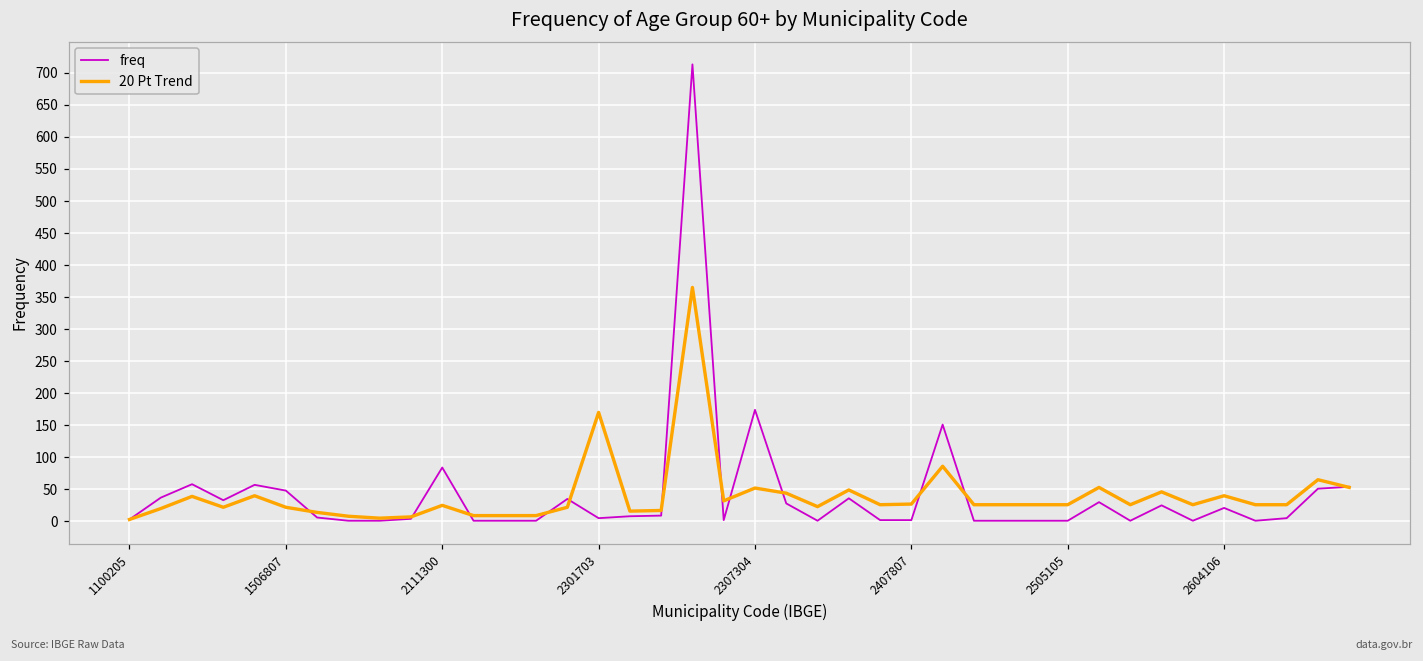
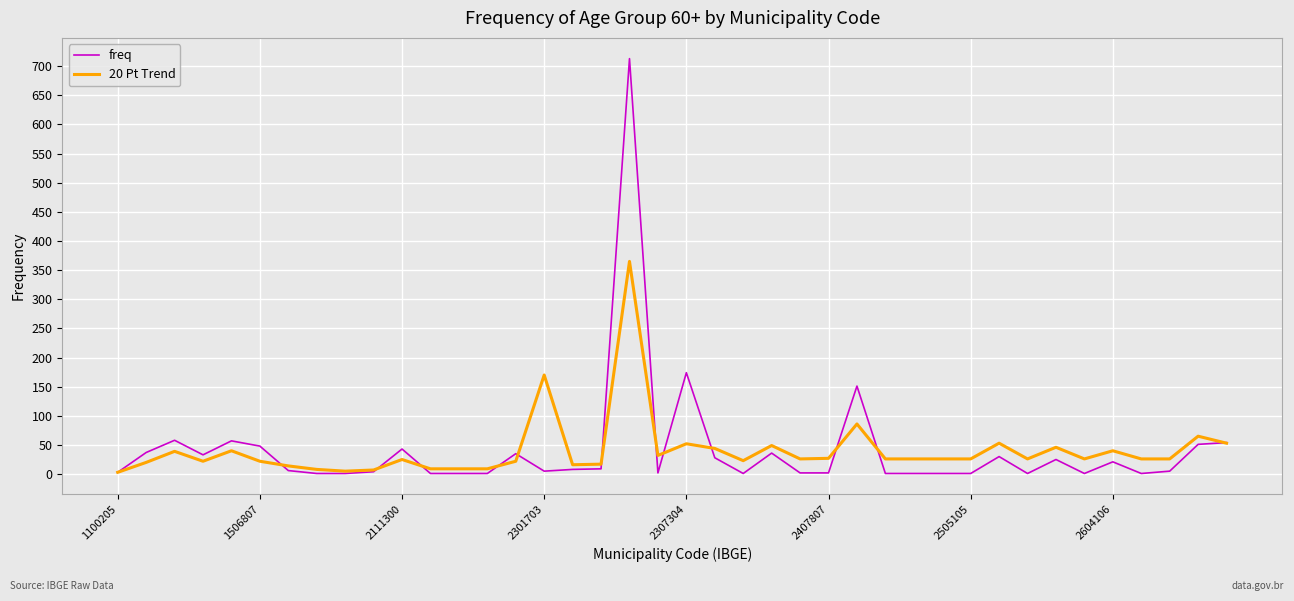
freq, 2111300: 80 -> 40
